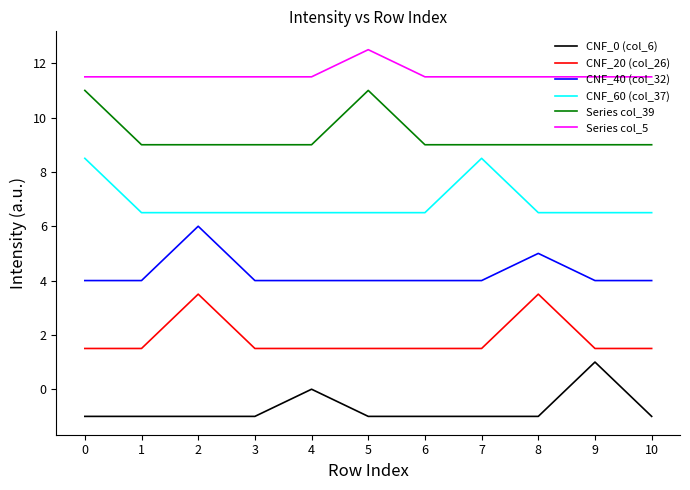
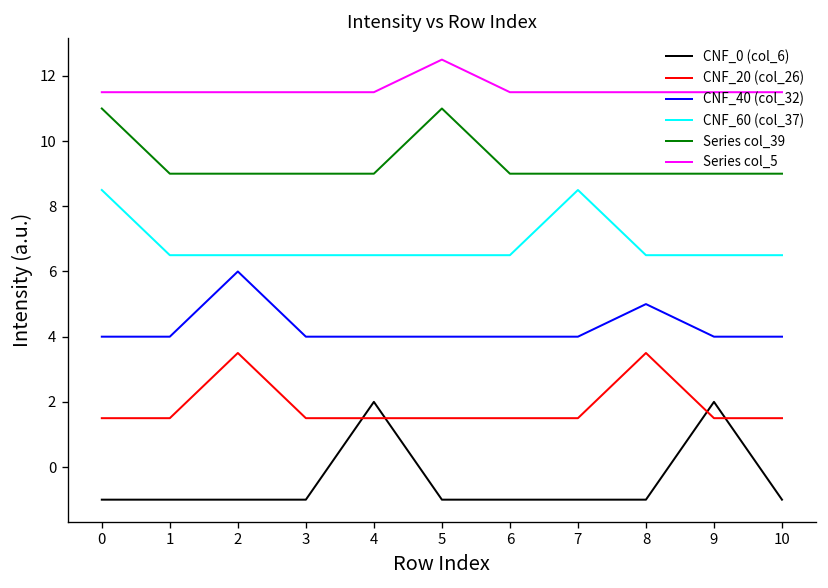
CNF_0 (col_6), 4: 0 -> 2
CNF_0 (col_6), 9: 1 -> 2
